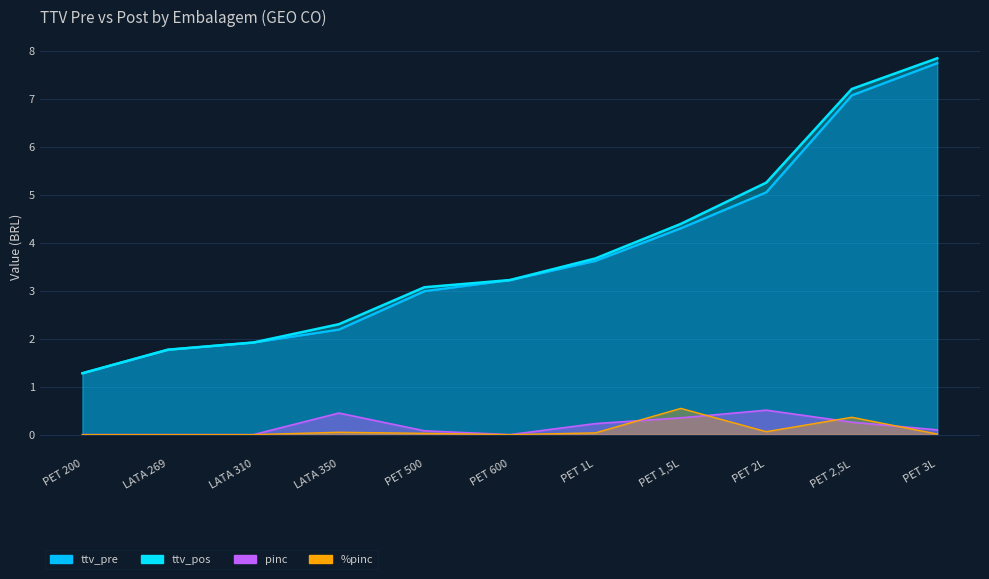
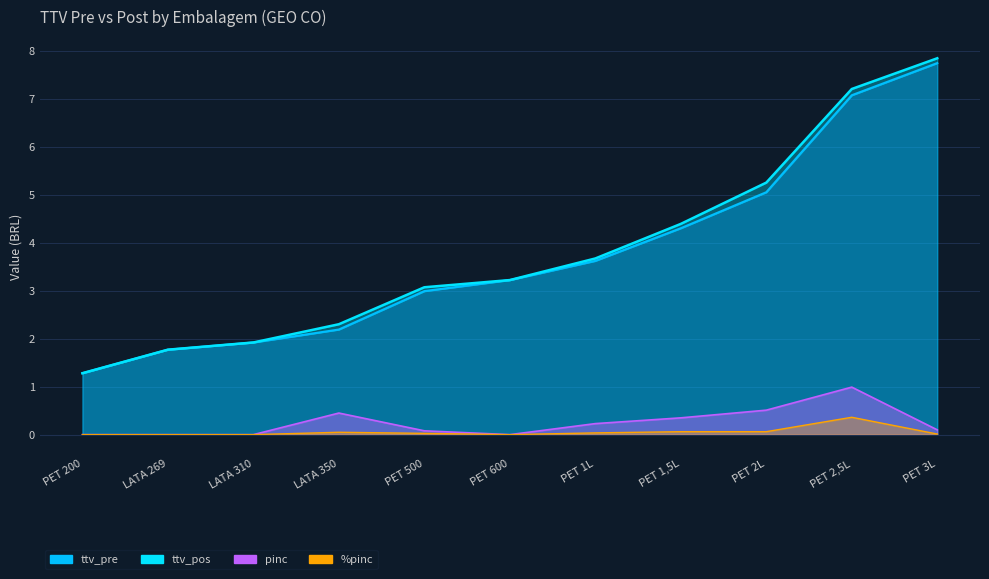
%pinc, PET 1,5L: 0.5 -> 0.1
pinc, PET 2,5L: 0.3 -> 1.0
